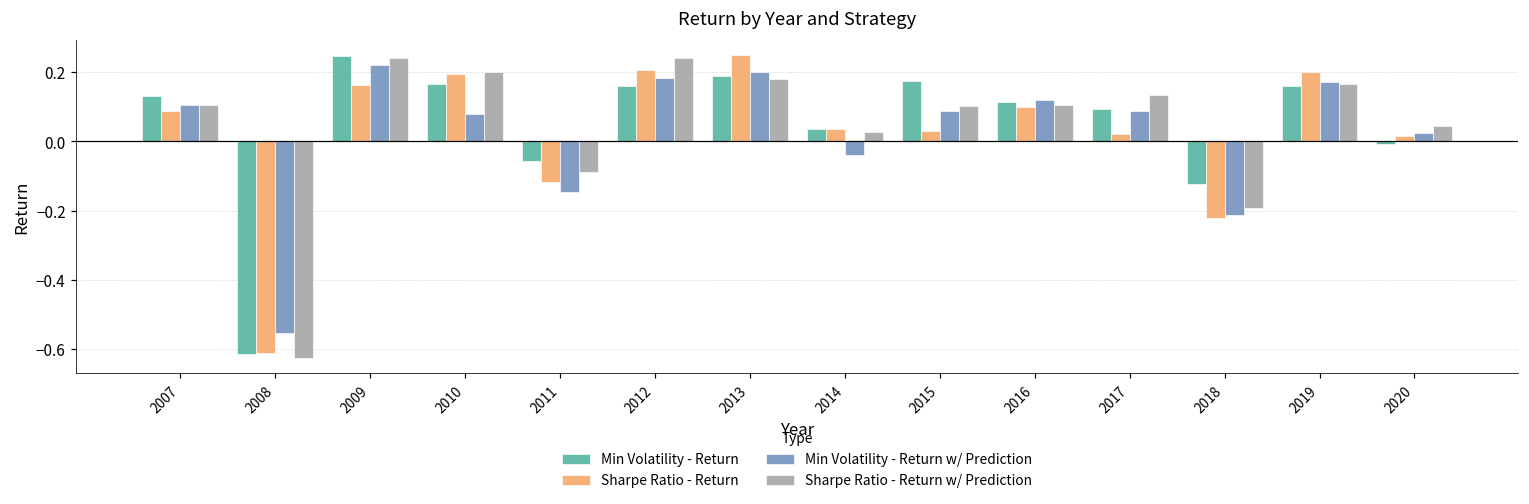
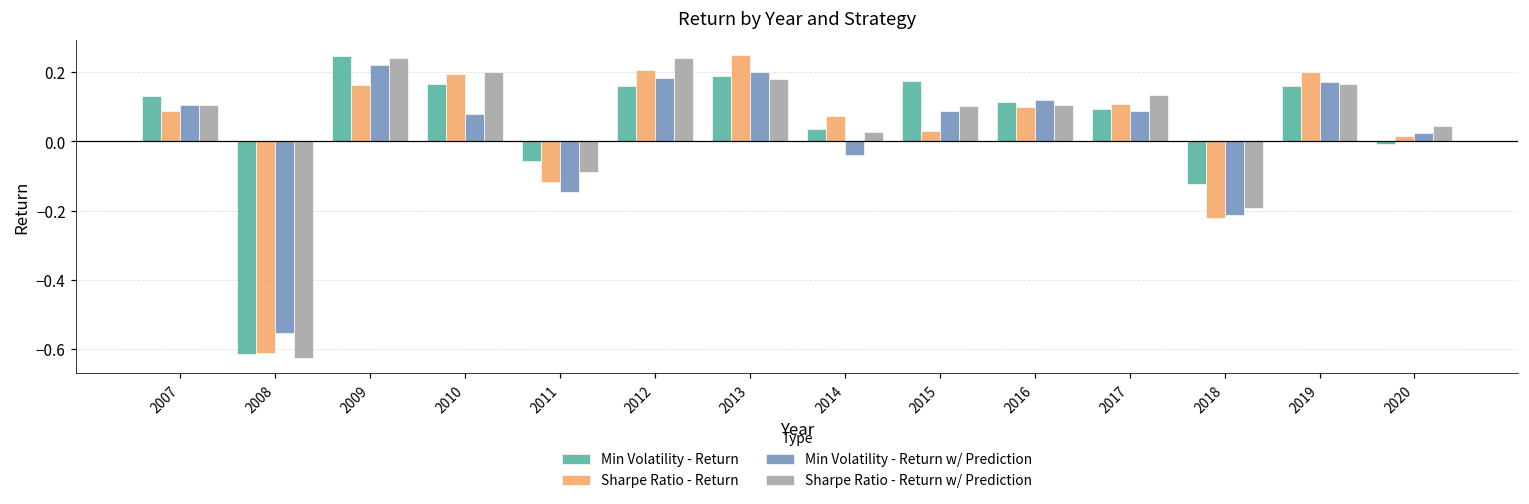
Sharpe Ratio - Return, 2014: 0.04 -> 0.07
Sharpe Ratio - Return, 2017: 0.02 -> 0.11
